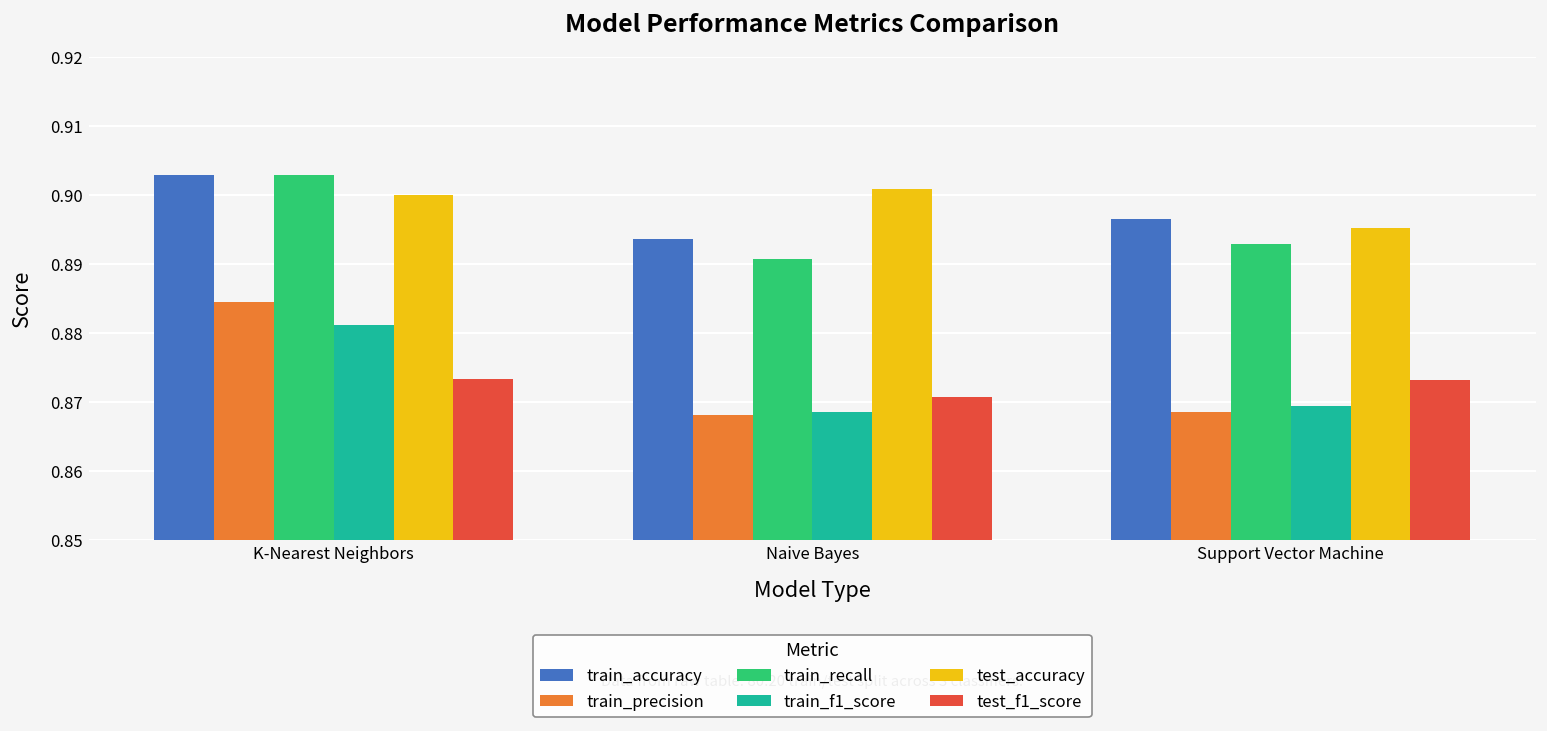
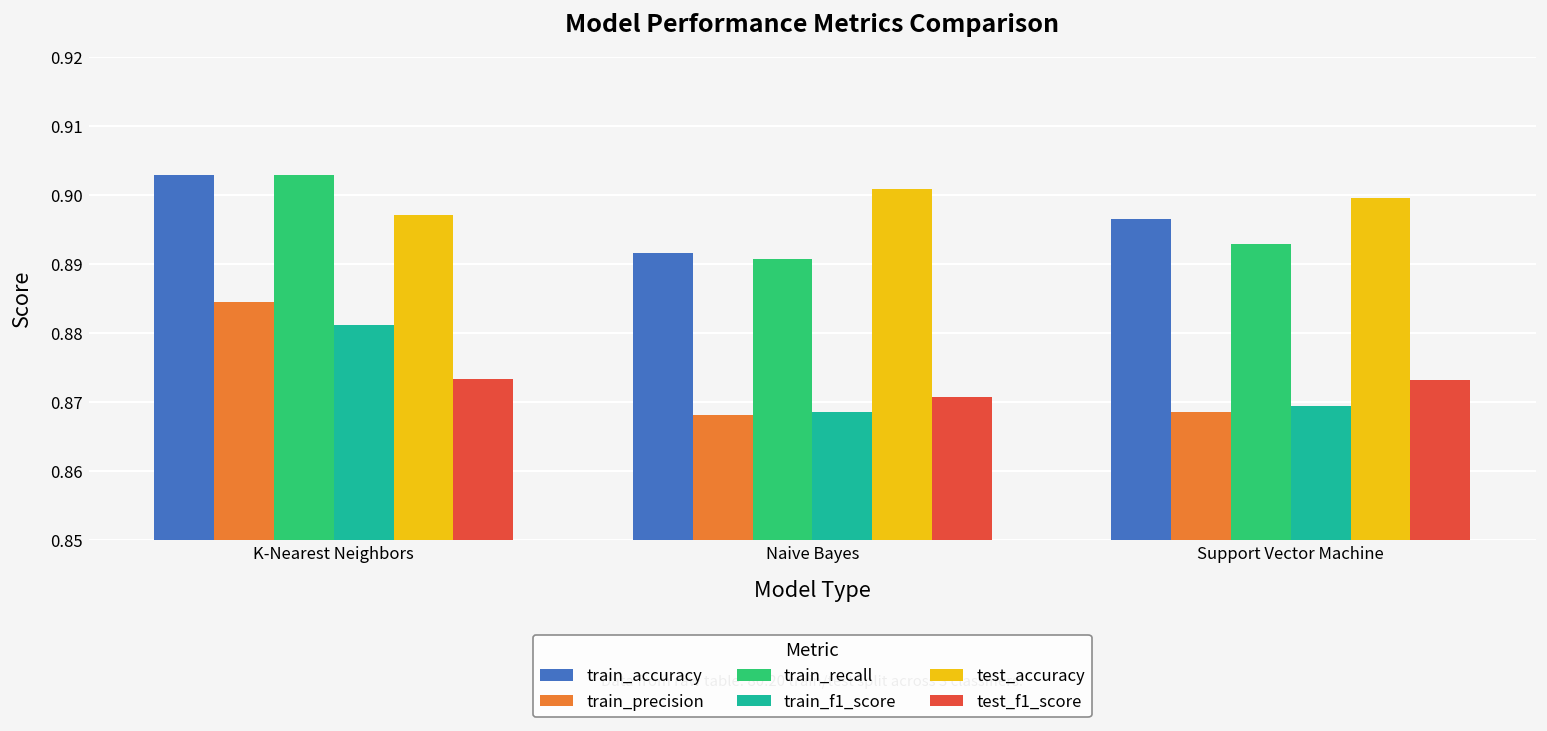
test_accuracy, K-Nearest Neighbors: 0.900 -> 0.897
train_accuracy, Naive Bayes: 0.894 -> 0.892
test_accuracy, Support Vector Machine: 0.895 -> 0.900
